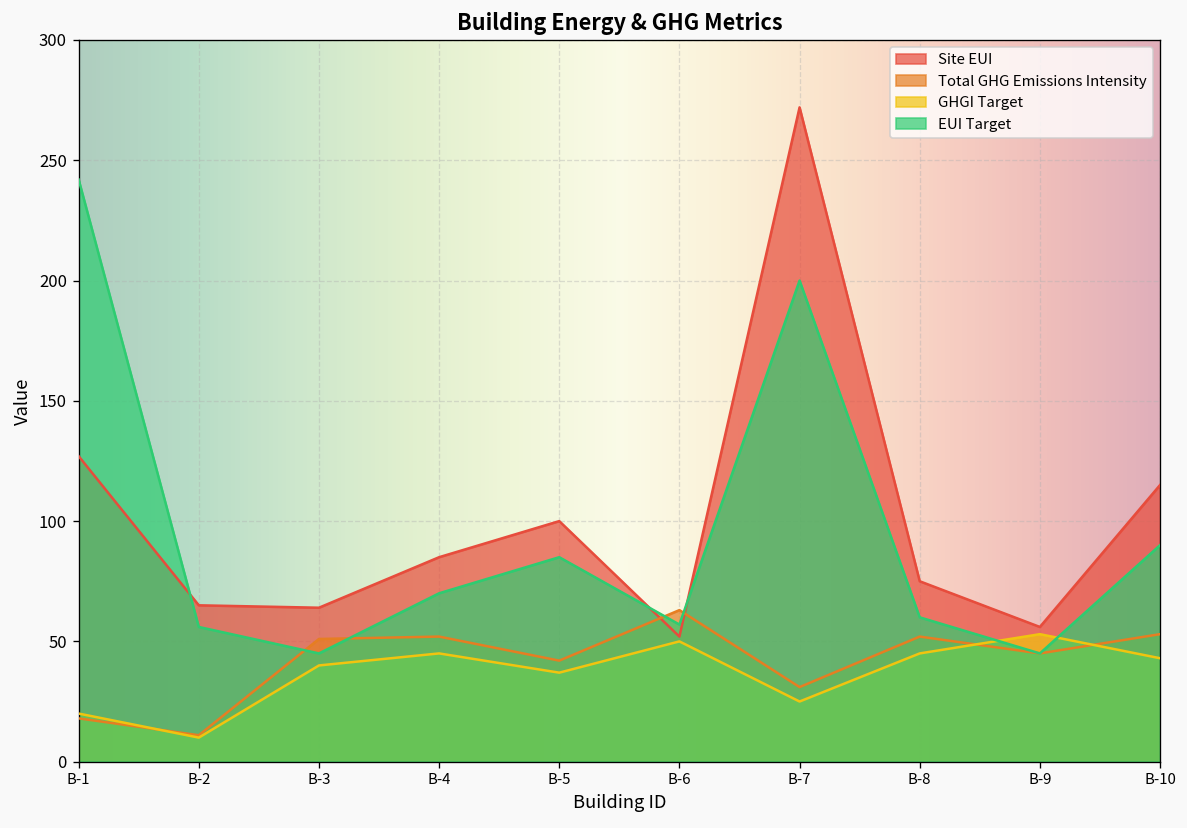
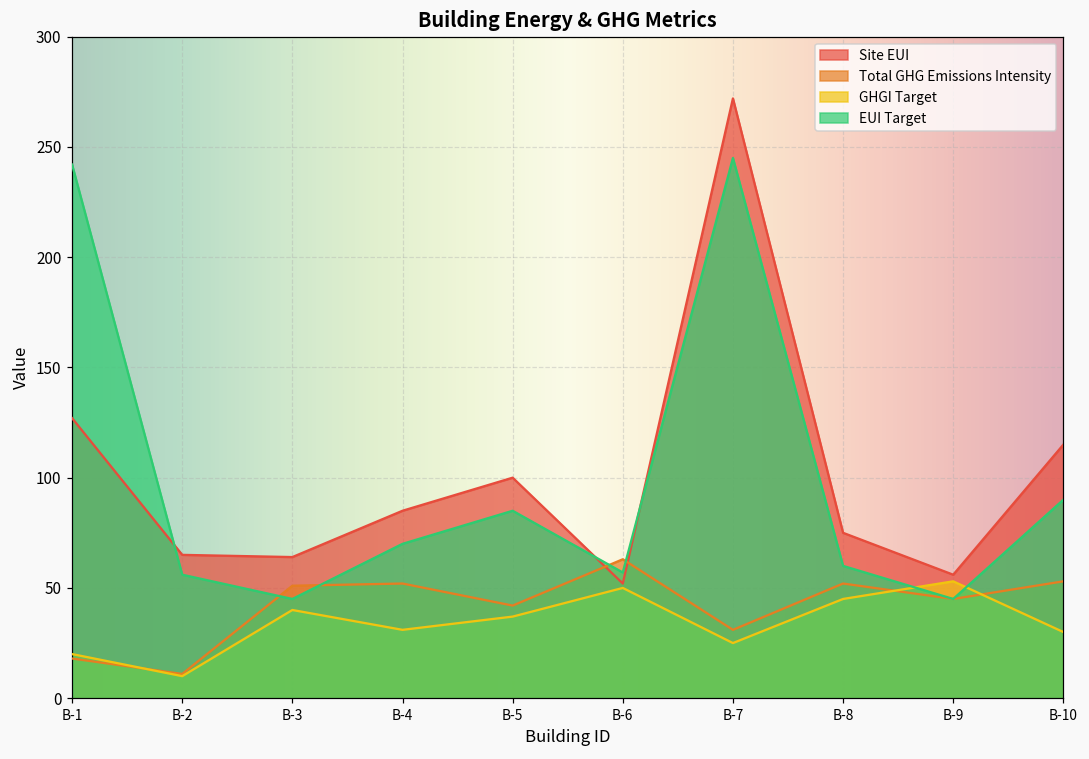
GHGI Target, B-4: 45 -> 31
EUI Target, B-7: 200 -> 245
GHGI Target, B-10: 43 -> 30
